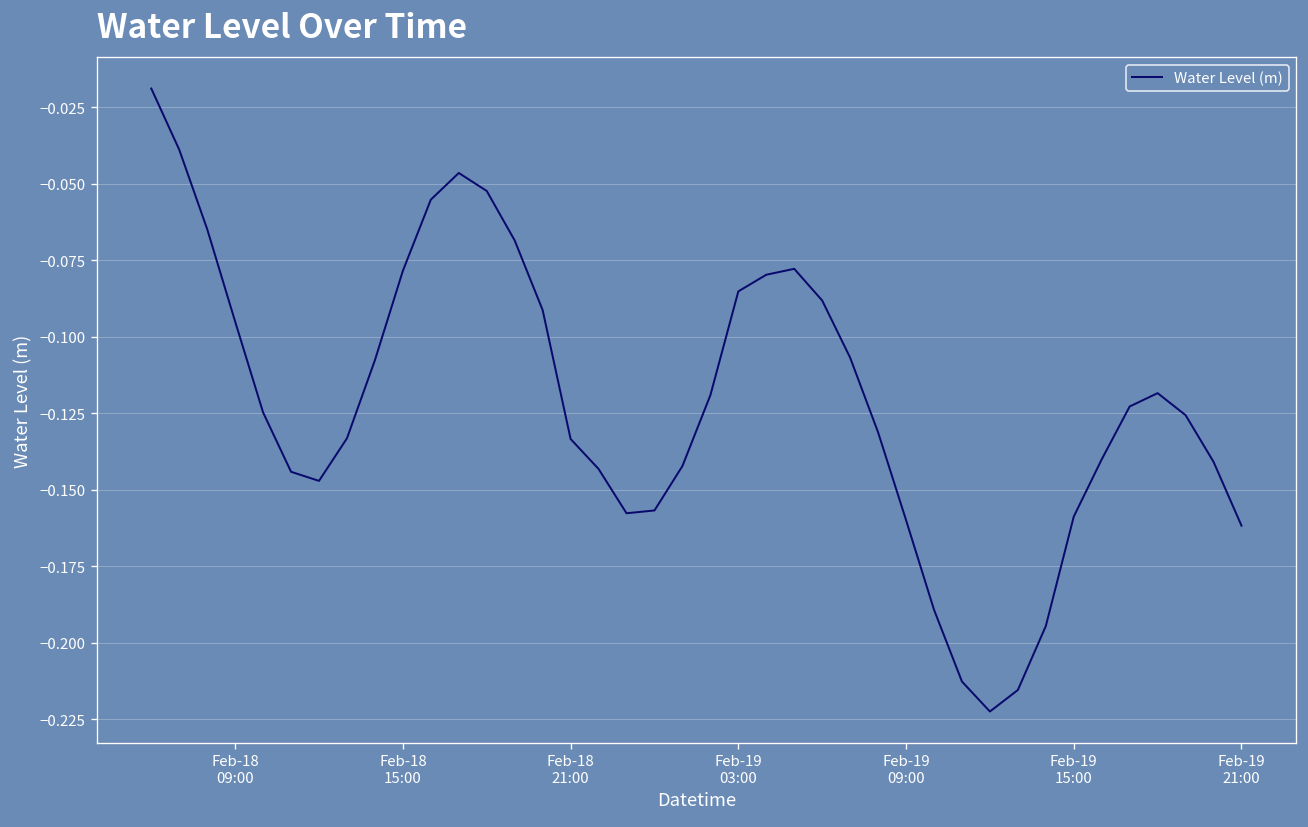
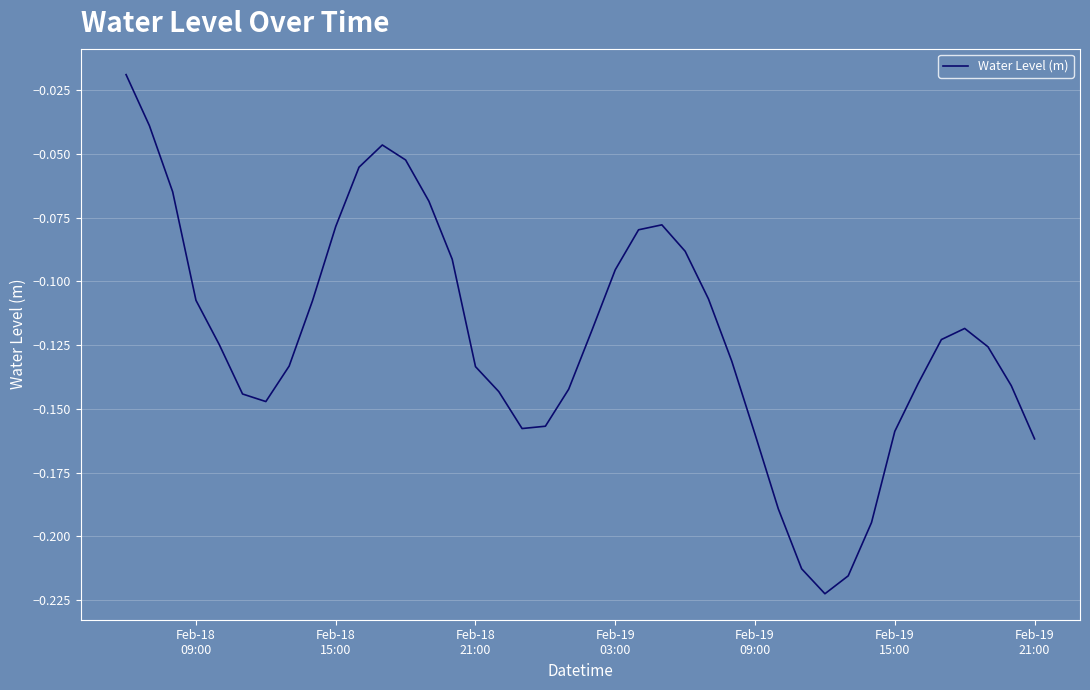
Feb-18 09:00: -0.095 -> -0.107
Feb-19 03:00: -0.085 -> -0.095
